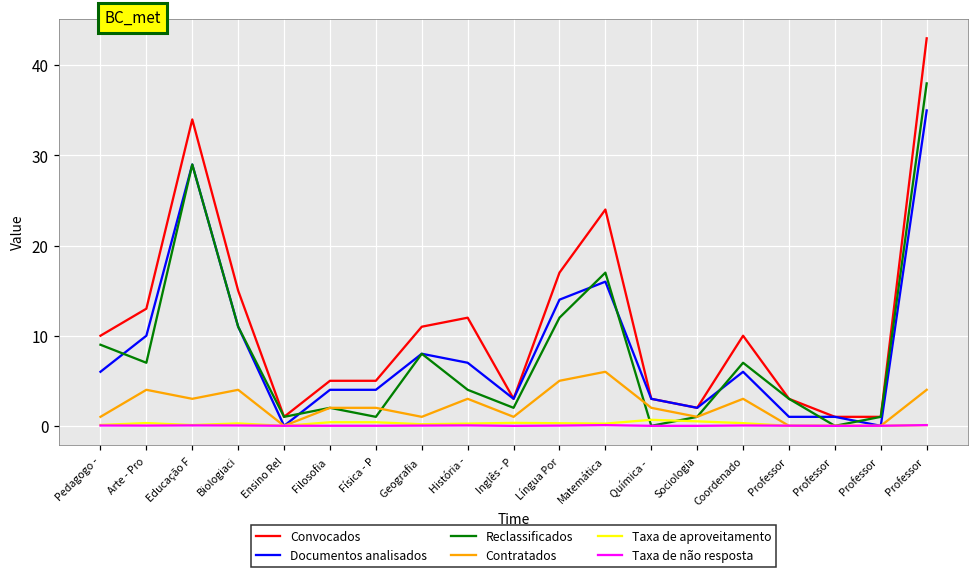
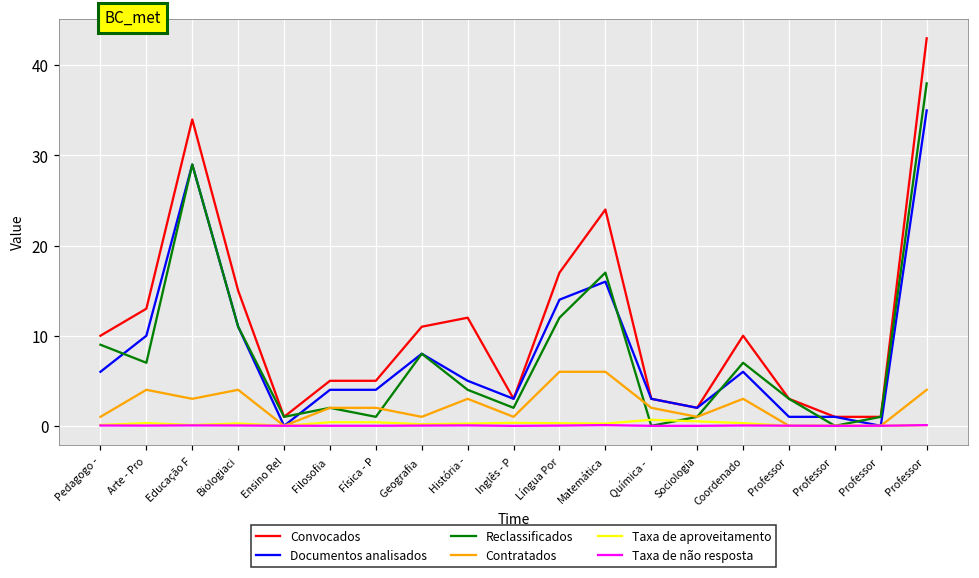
Documentos analisados, História -: 7 -> 5
Contratados, Língua Por: 5 -> 6
